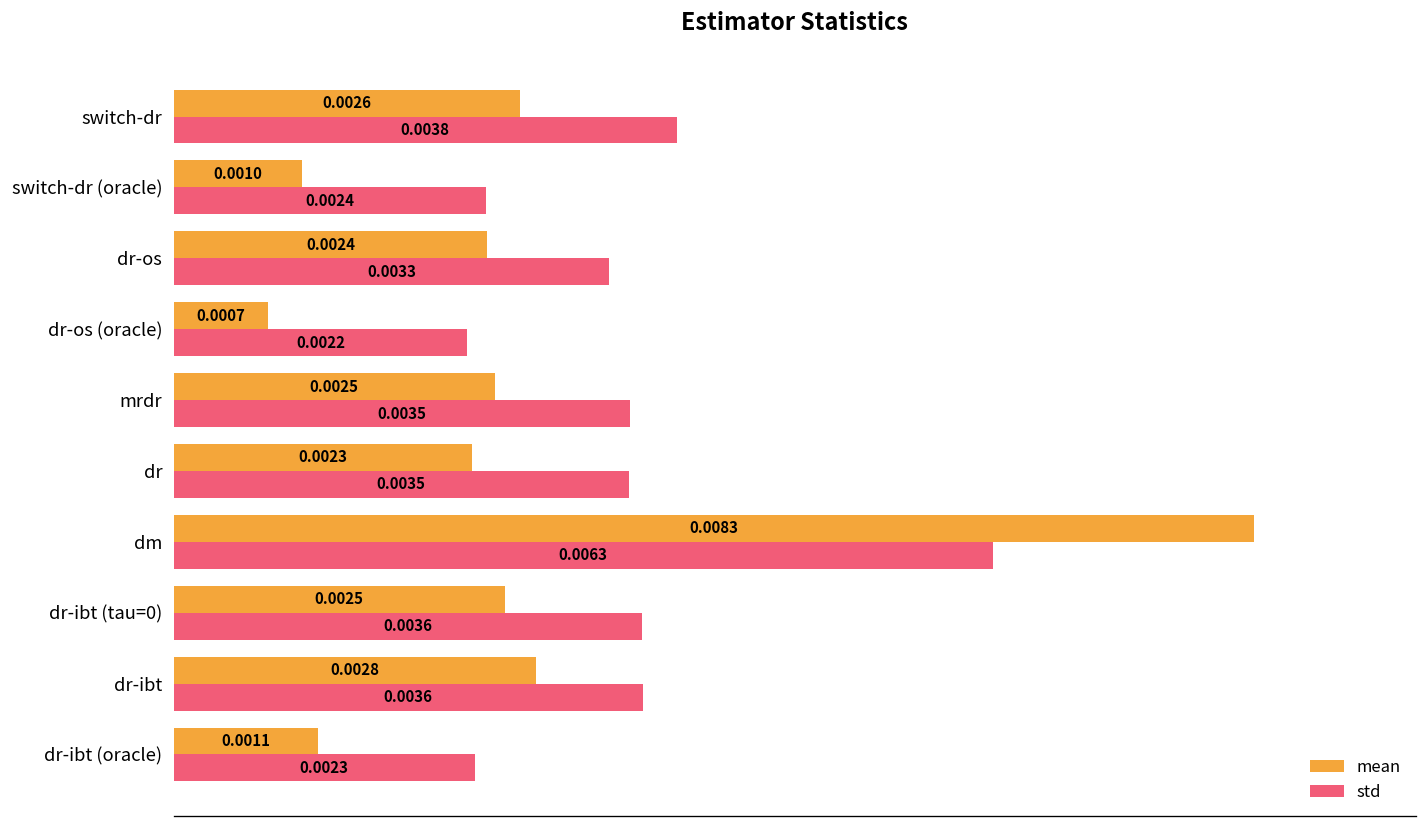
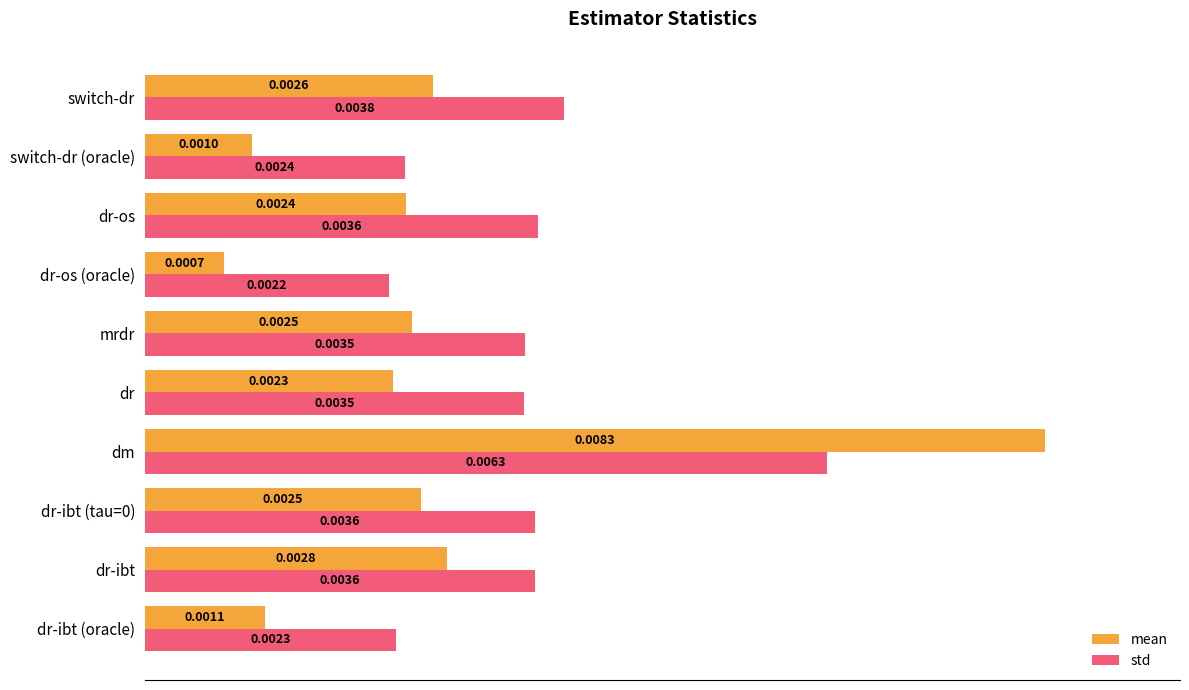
std, dr-os: 0.0033 -> 0.0036
